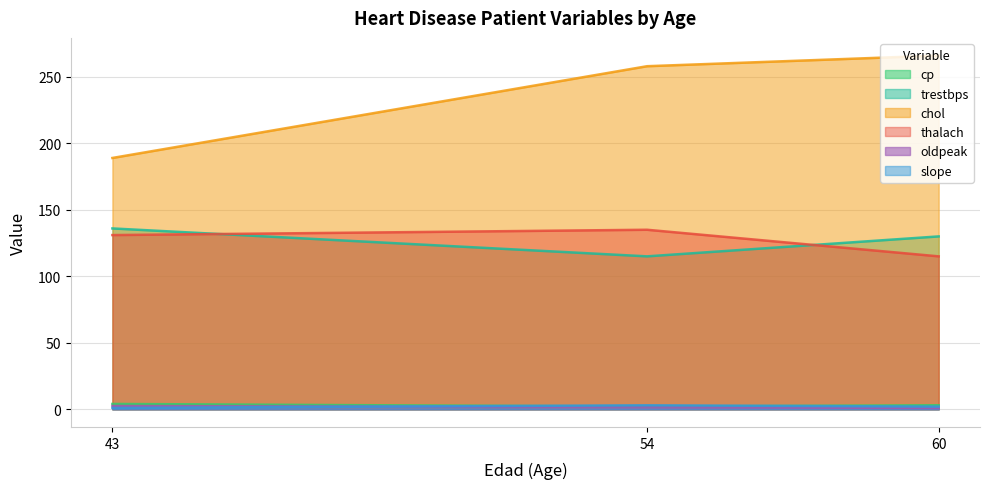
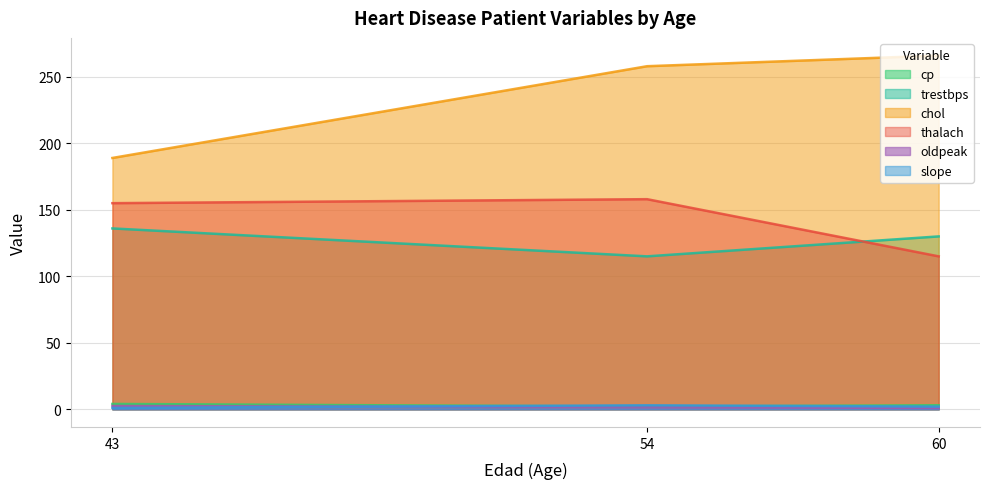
thalach, 43: 131 -> 155
thalach, 54: 135 -> 158
